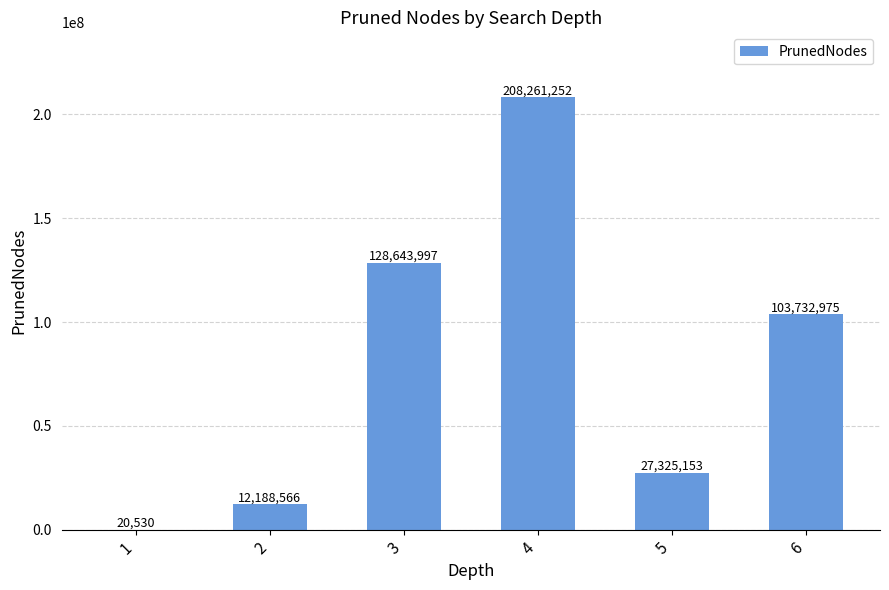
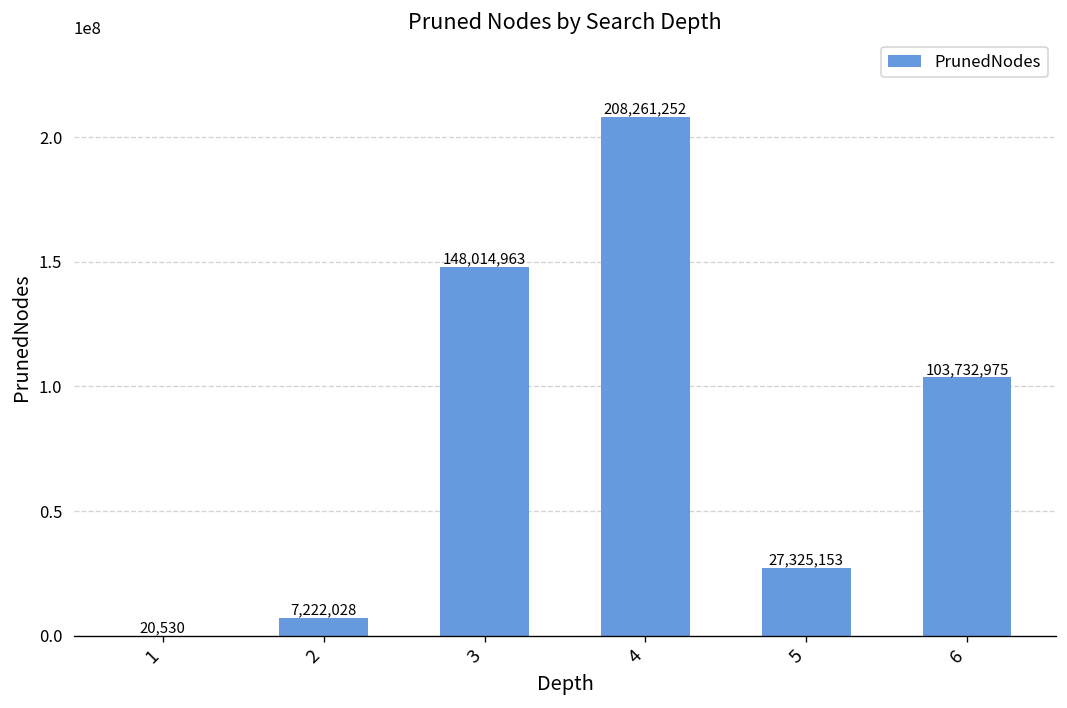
2: 12,188,566 -> 7,222,028
3: 128,643,997 -> 148,014,963
